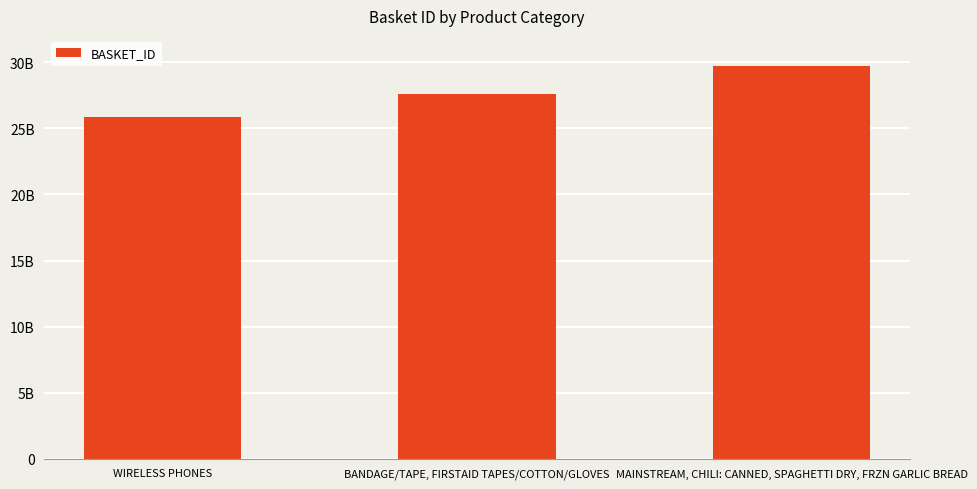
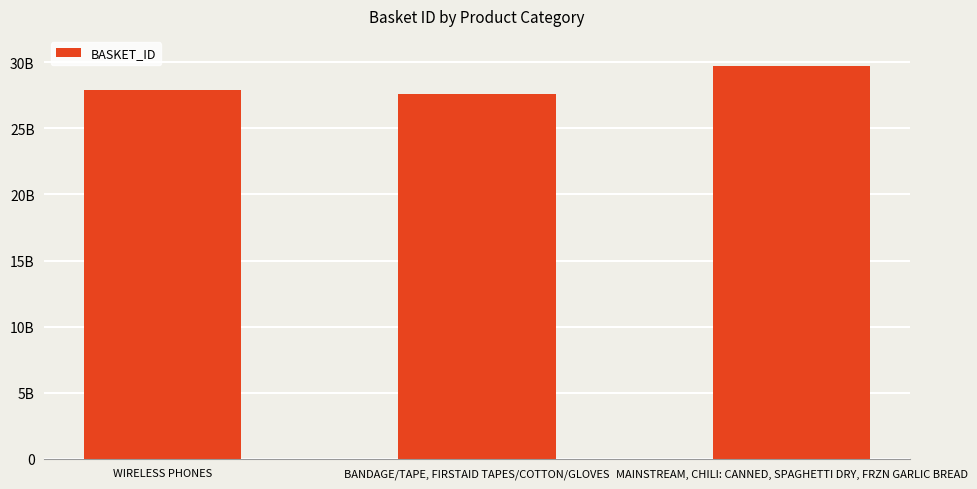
WIRELESS PHONES: 25900000000 -> 27900000000
